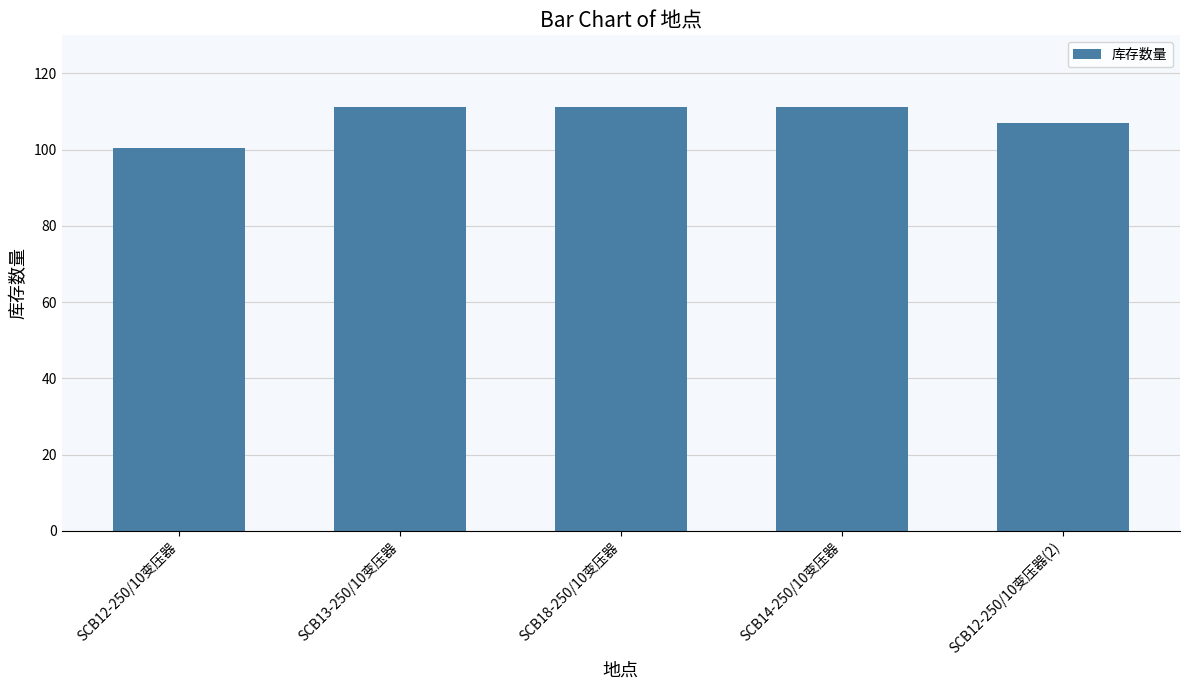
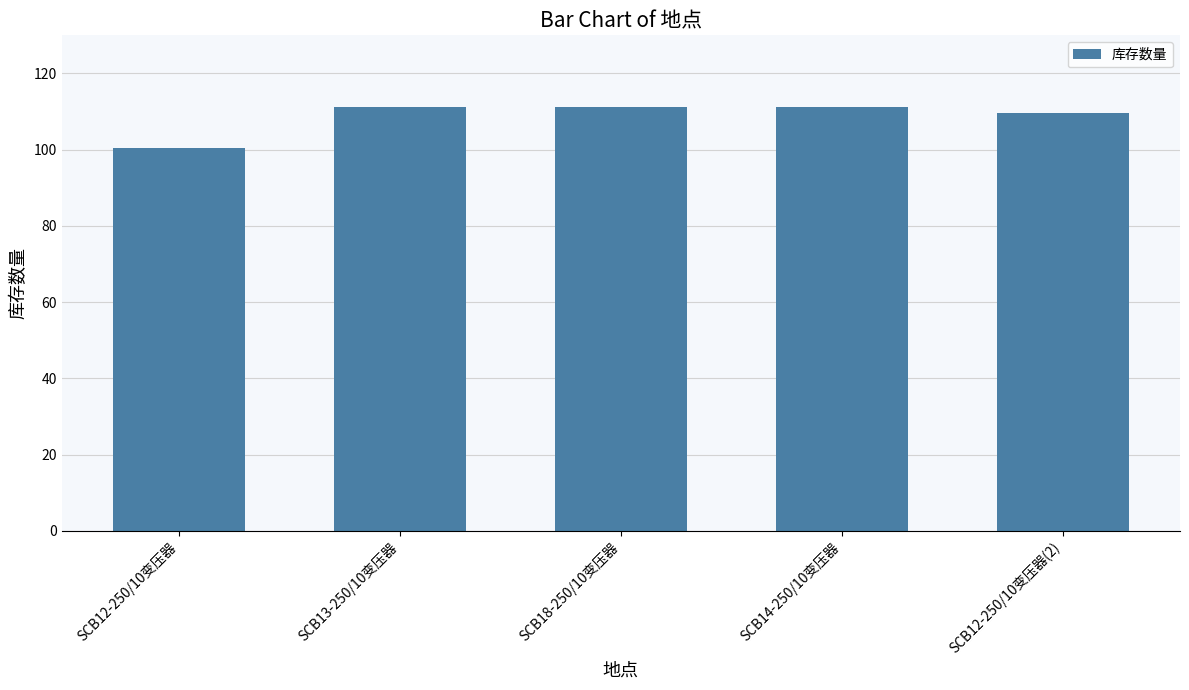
SCB12-250/10变压器(2): 107 -> 110
